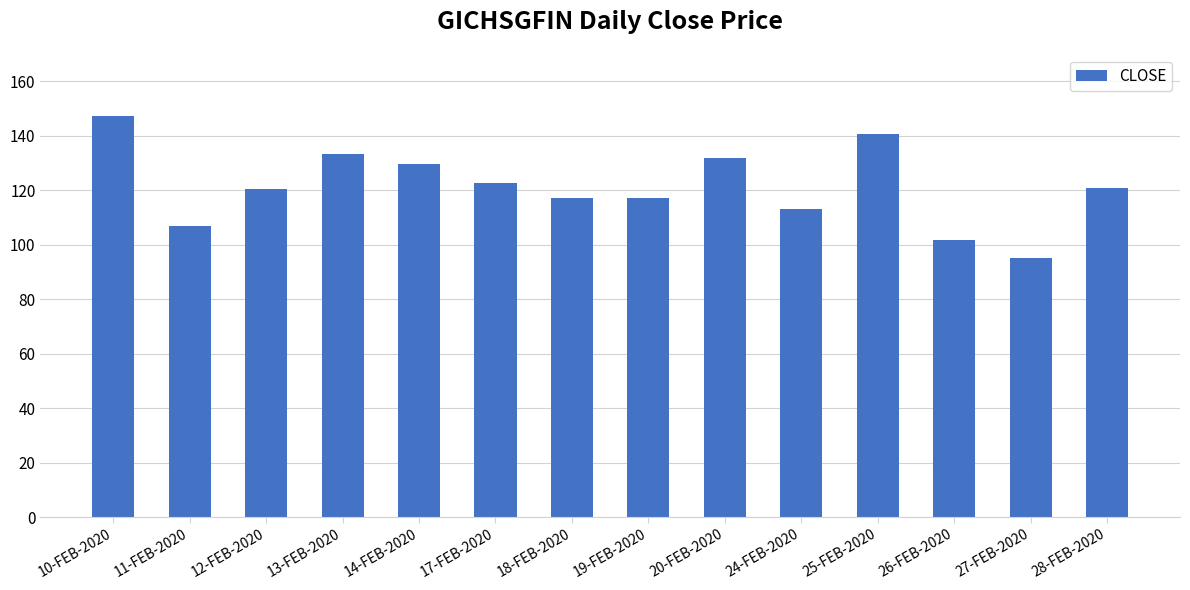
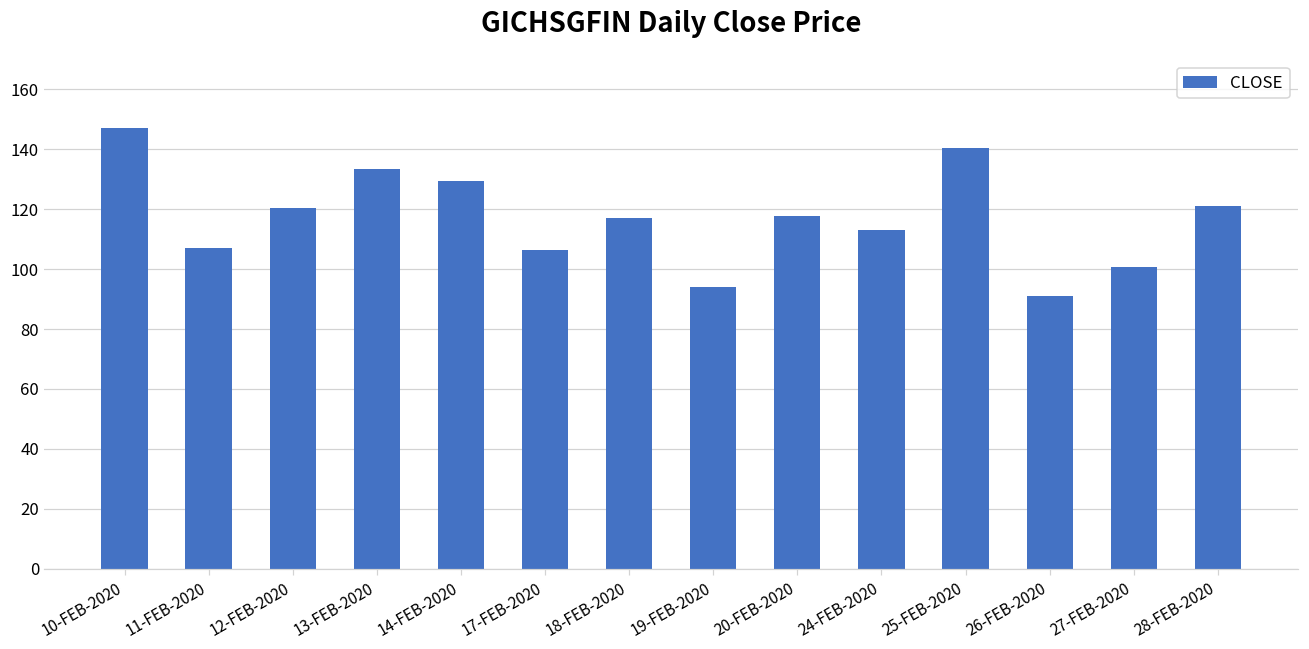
17-FEB-2020: 123 -> 106
19-FEB-2020: 117 -> 94
20-FEB-2020: 132 -> 118
26-FEB-2020: 102 -> 91
27-FEB-2020: 95 -> 101
